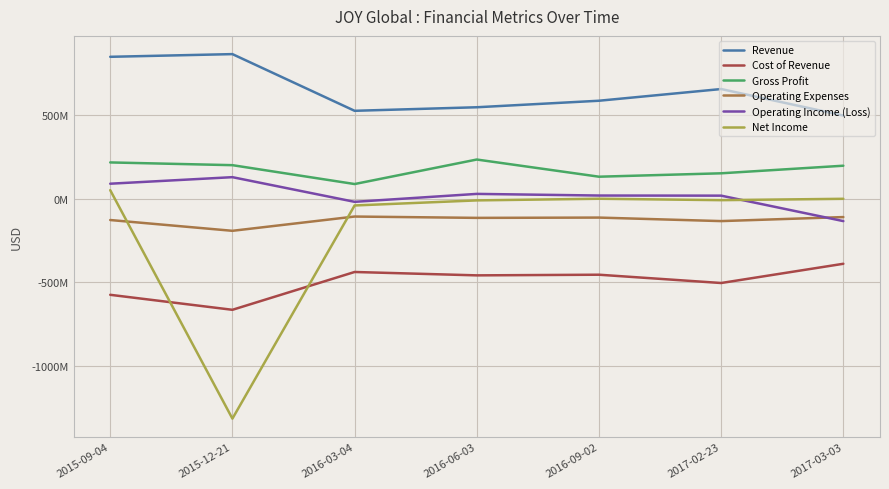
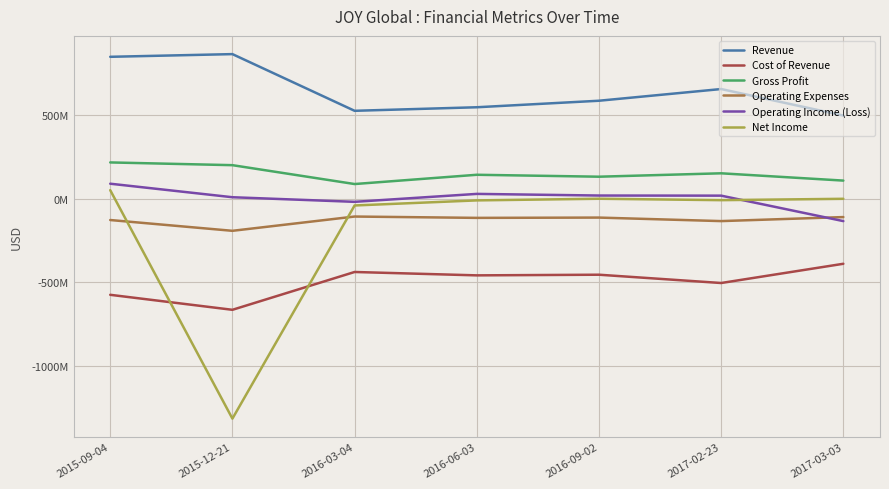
Operating Income (Loss), 2015-12-21: 130000000 -> 10000000
Gross Profit, 2016-06-03: 230000000 -> 140000000
Gross Profit, 2017-03-03: 200000000 -> 110000000
